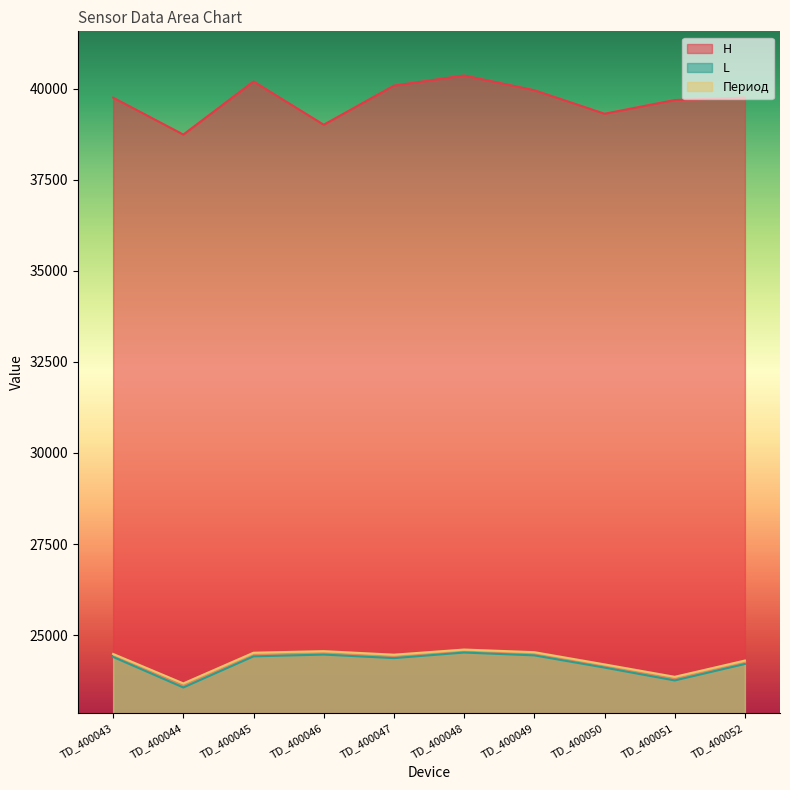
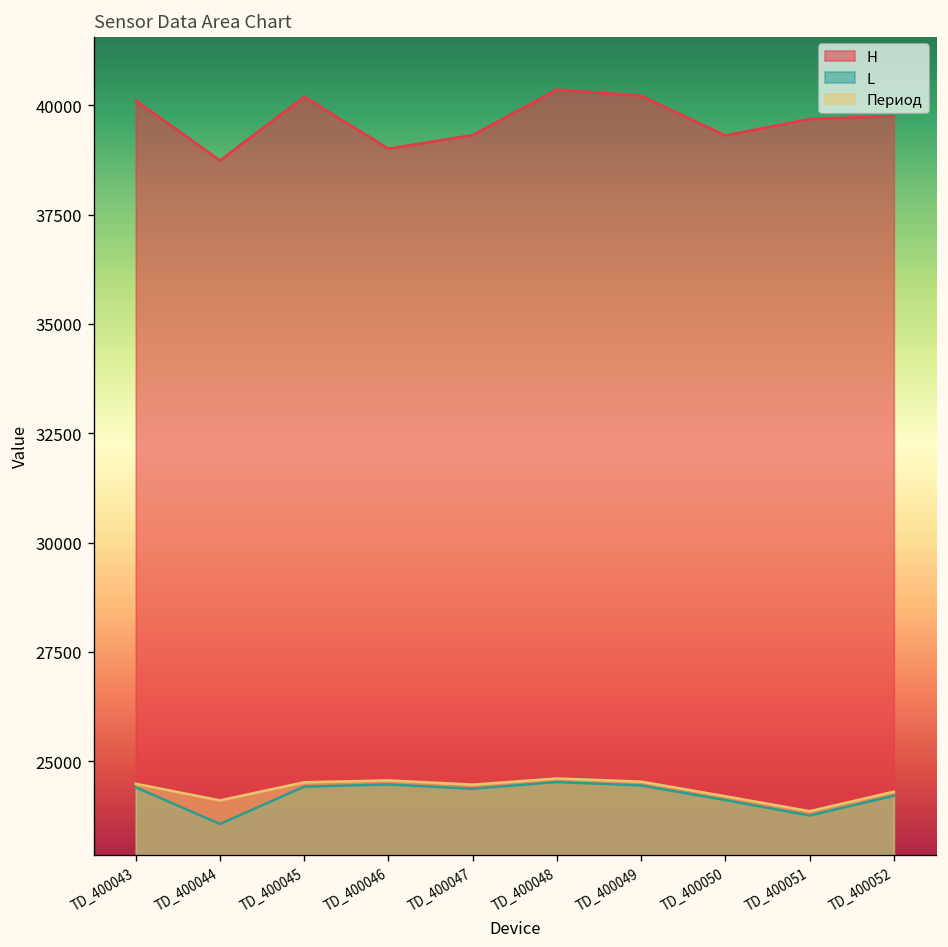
H, TD_400043: 39800 -> 40100
Период, TD_400044: 23700 -> 24100
H, TD_400047: 40100 -> 39300
H, TD_400049: 40000 -> 40200
